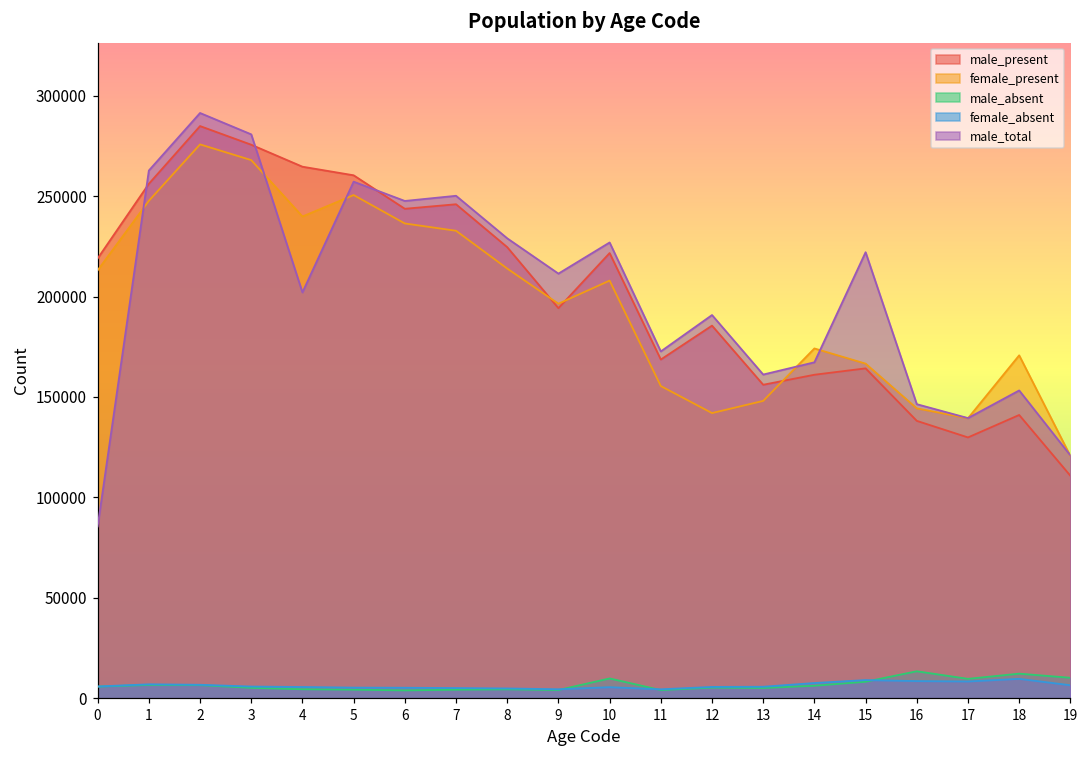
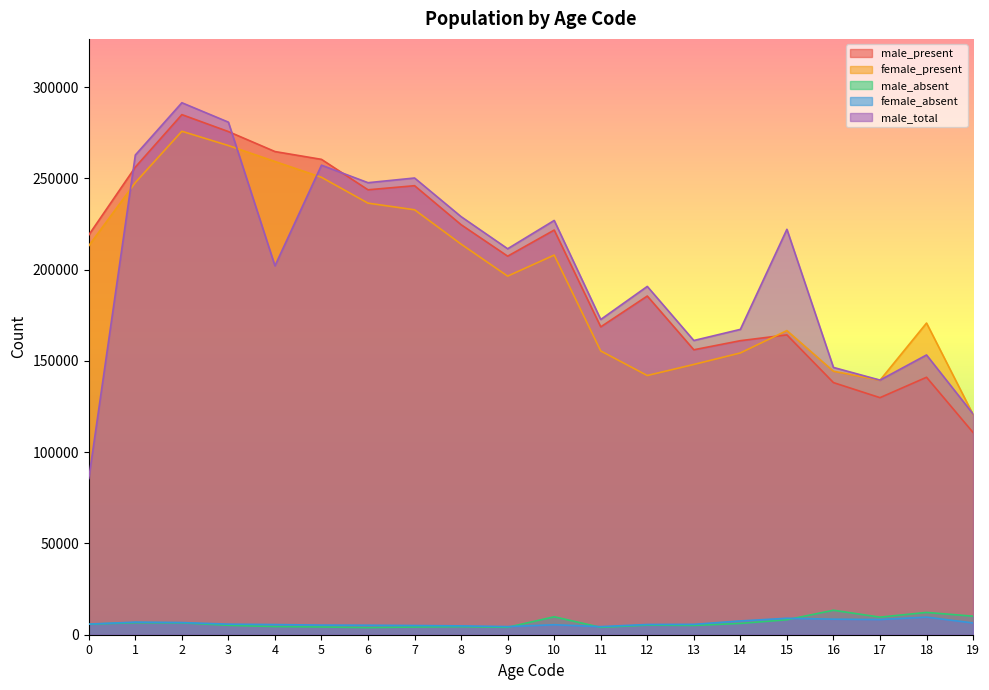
female_present, 4: 240000 -> 259000
male_present, 9: 194000 -> 207000
female_present, 14: 174000 -> 154000
